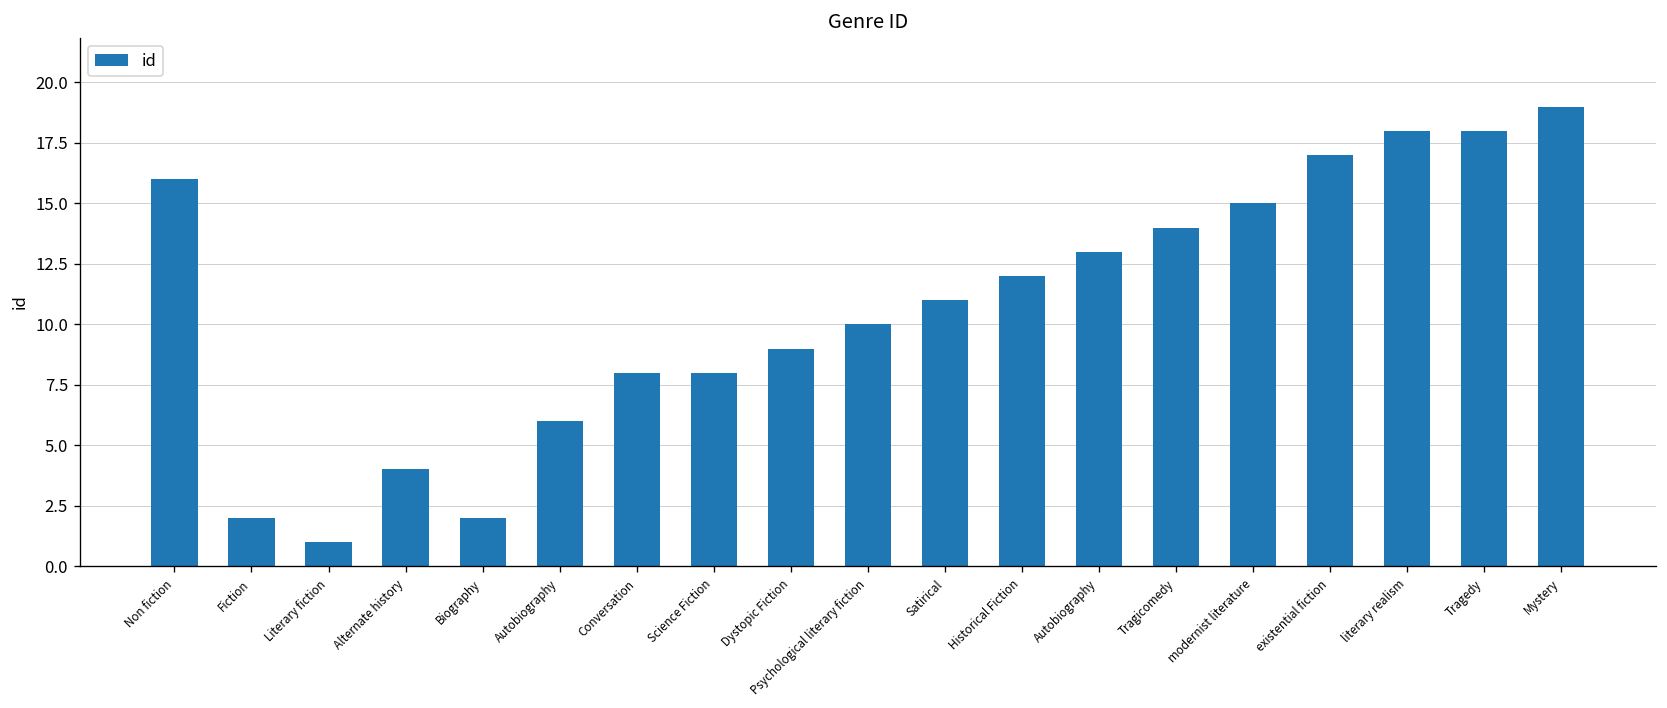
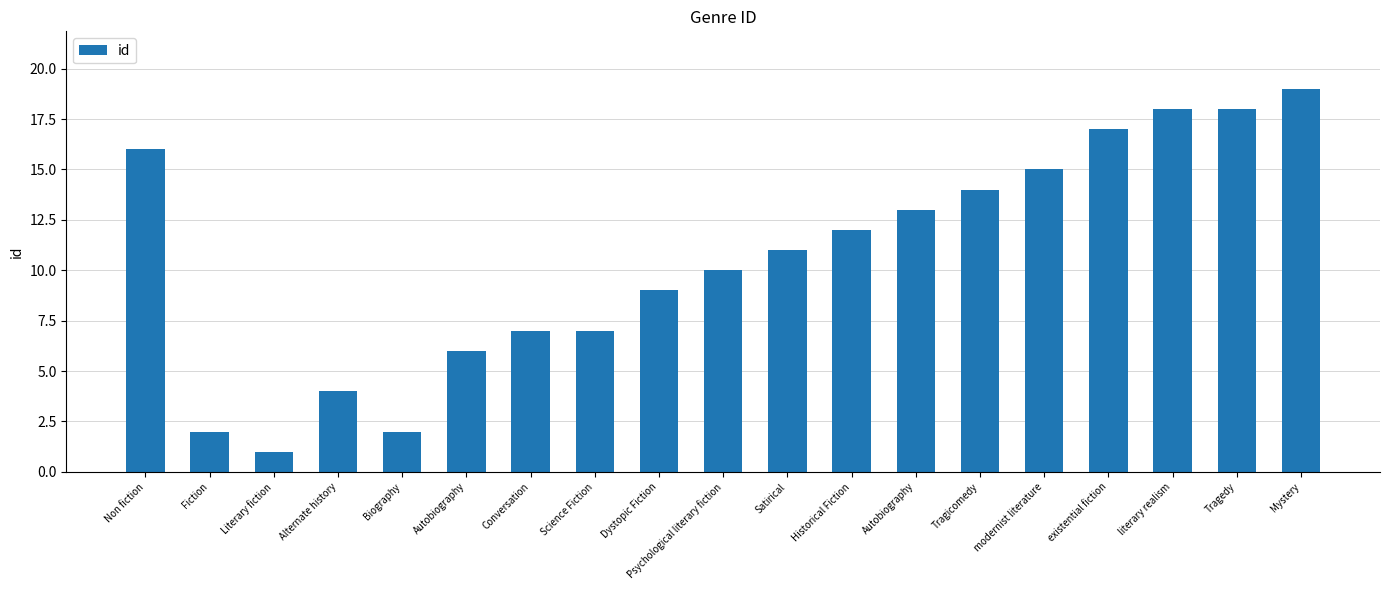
Conversation: 8 -> 7
Science Fiction: 8 -> 7
